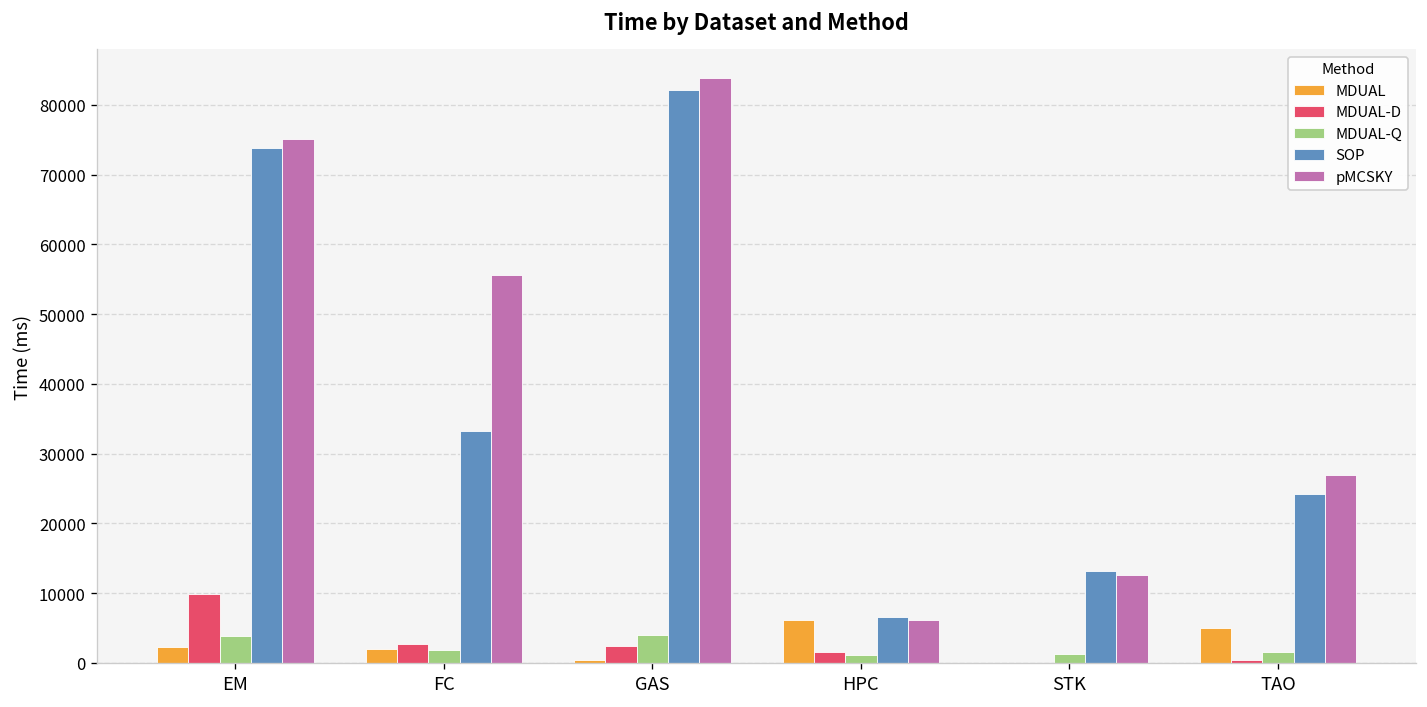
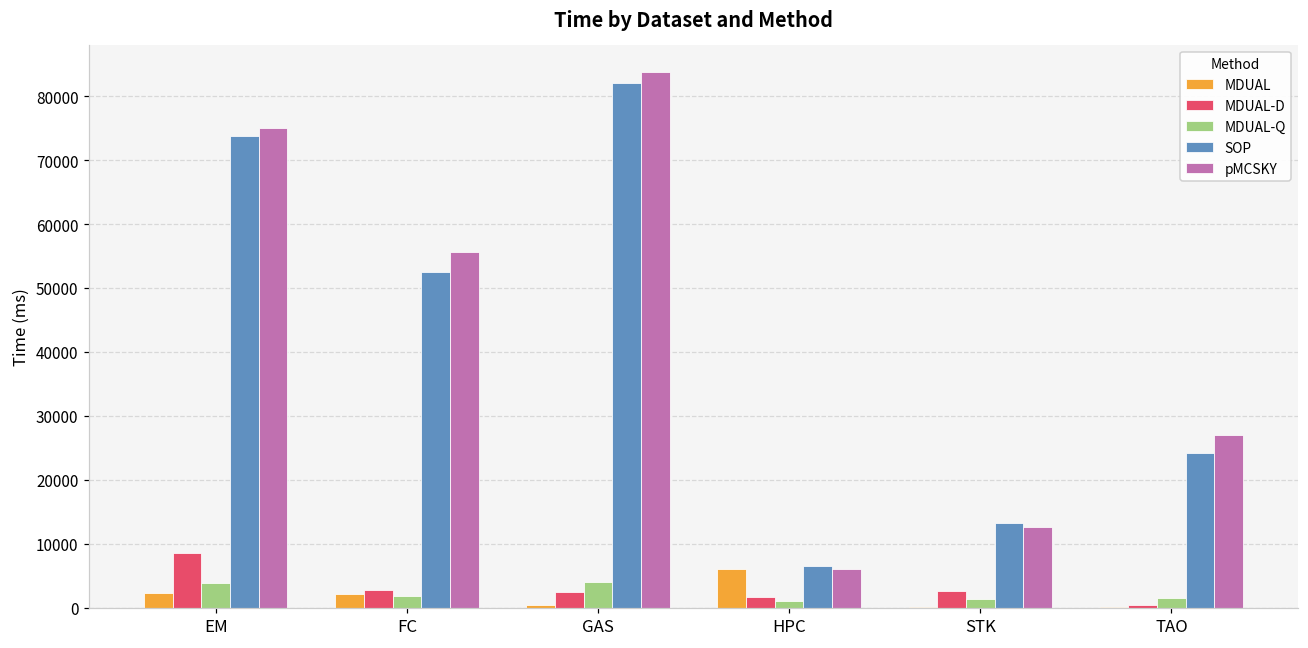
MDUAL-D, EM: 10000 -> 9000
SOP, FC: 33000 -> 52000
MDUAL-D, STK: 0 -> 3000
MDUAL, TAO: 5000 -> 0
